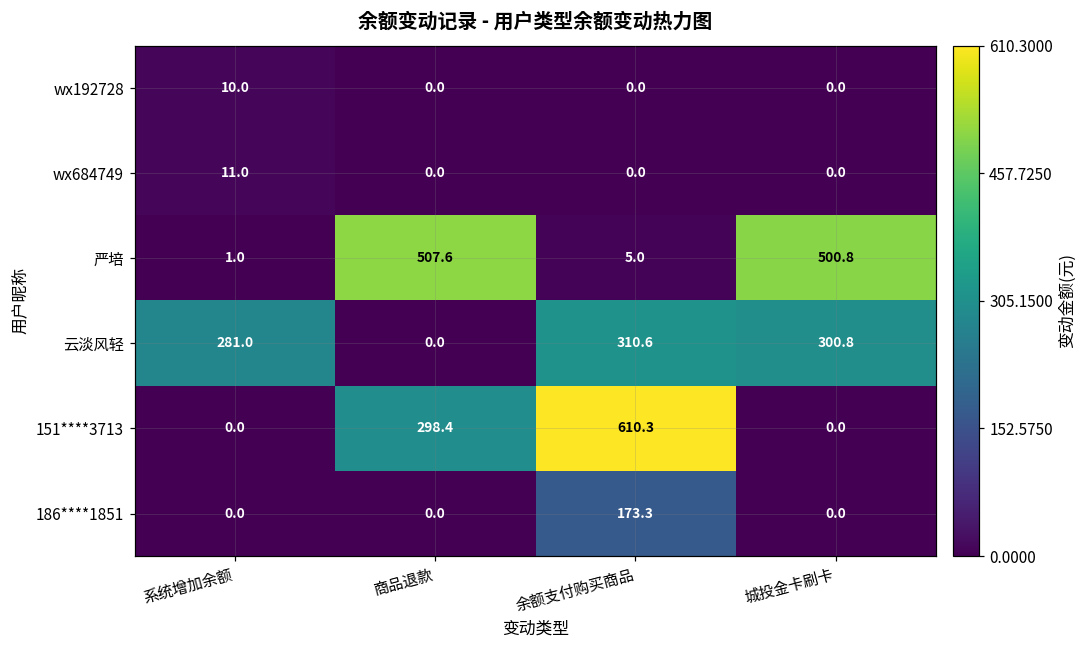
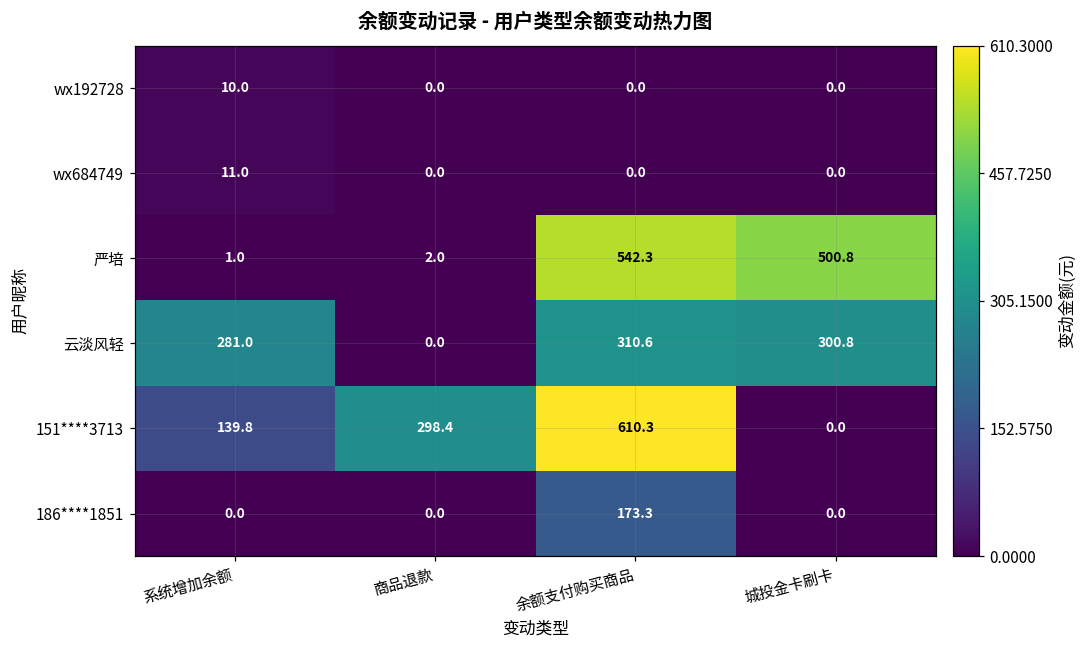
严培, 商品退款: 507.6 -> 2.0
严培, 余额支付购买商品: 5.0 -> 542.3
151****3713, 系统增加余额: 0.0 -> 139.8
